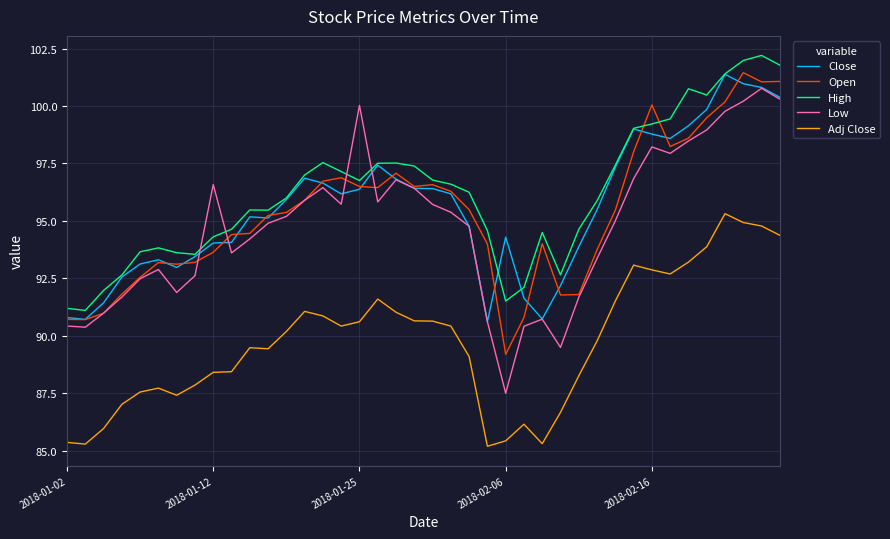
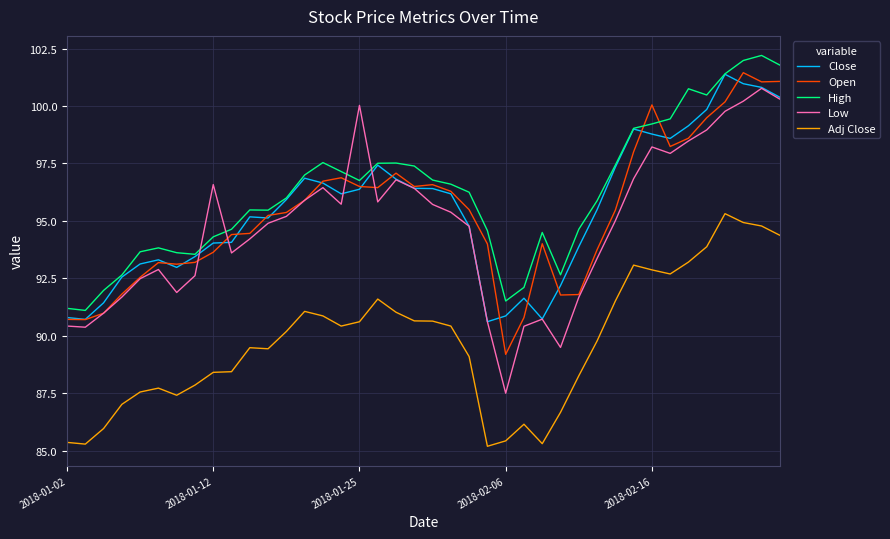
Close, 2018-02-06: 94.3 -> 90.9
